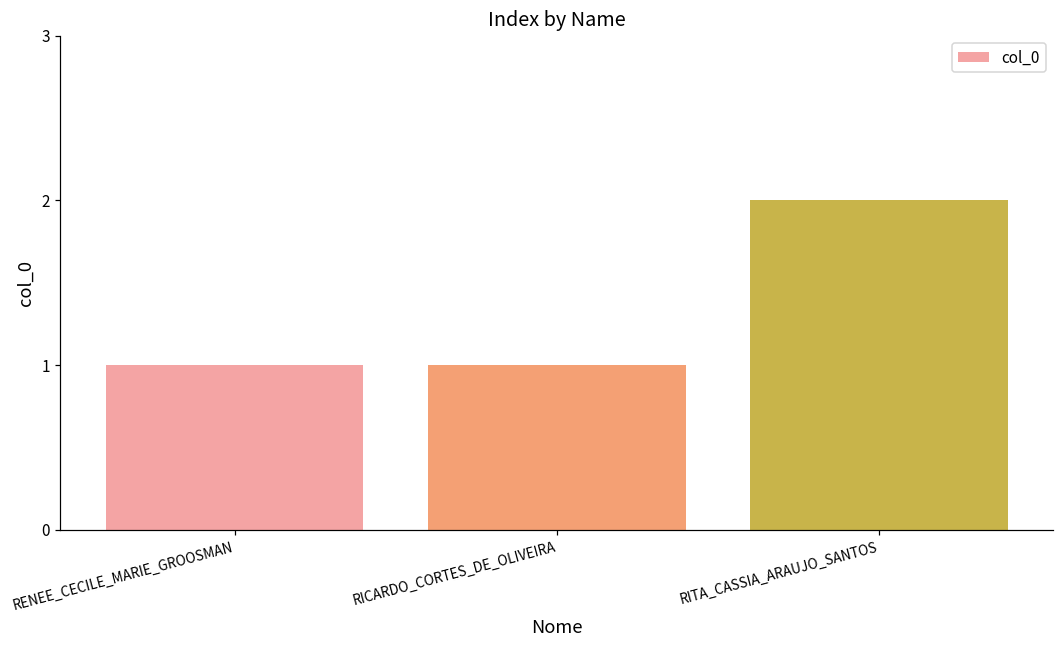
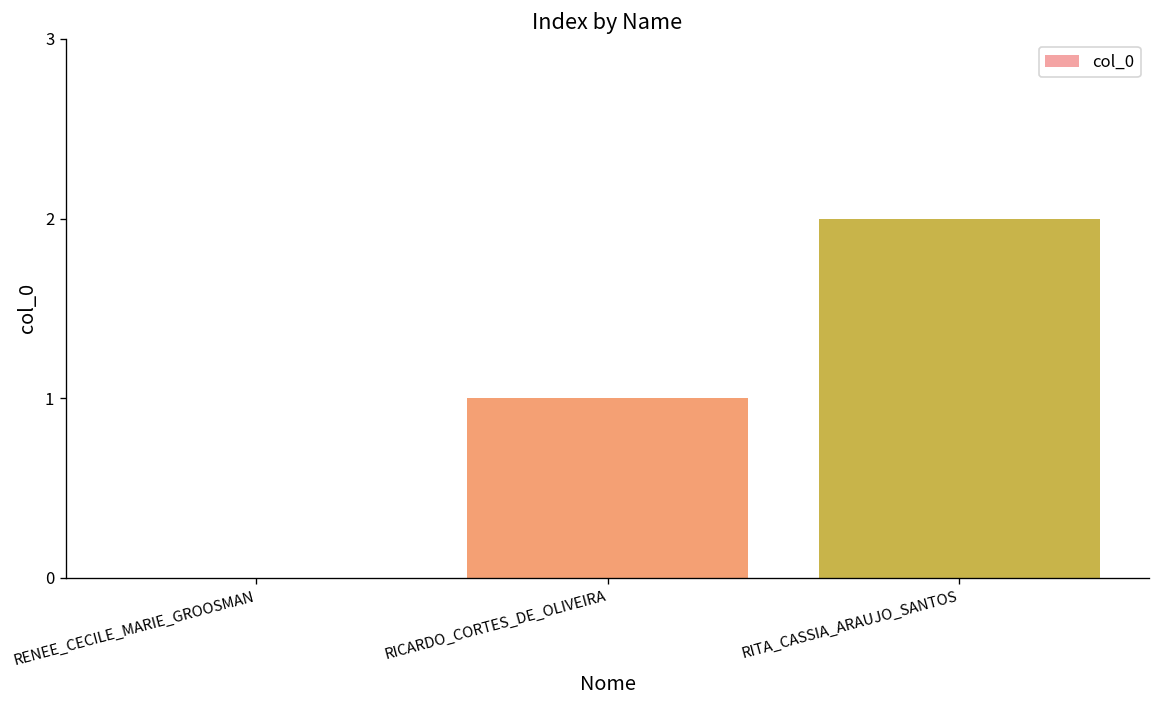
RENEE_CECILE_MARIE_GROOSMAN: 1 -> 0
